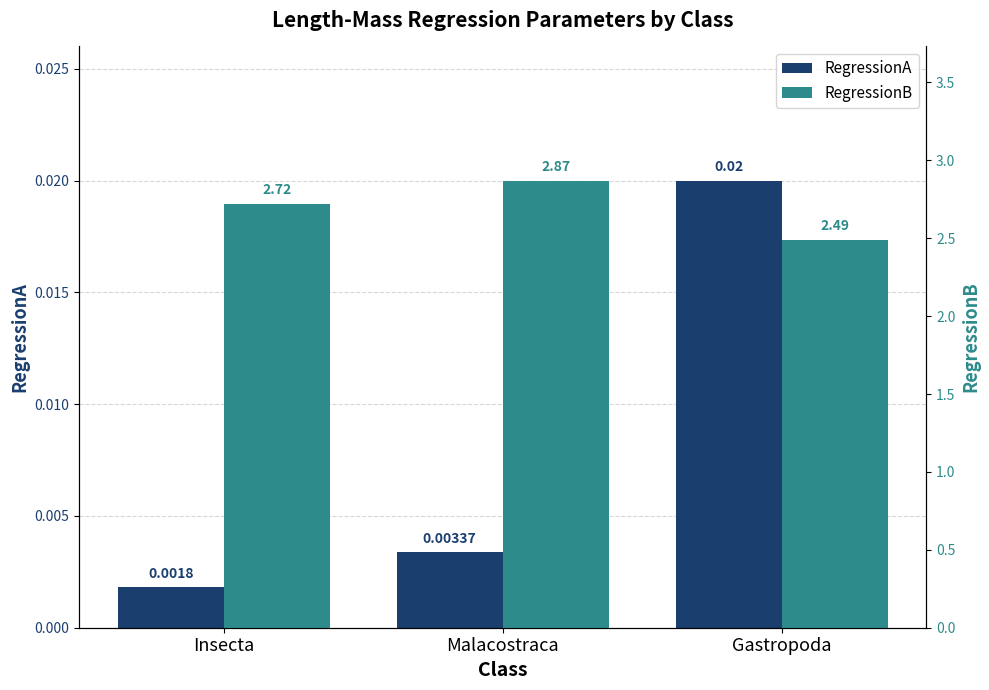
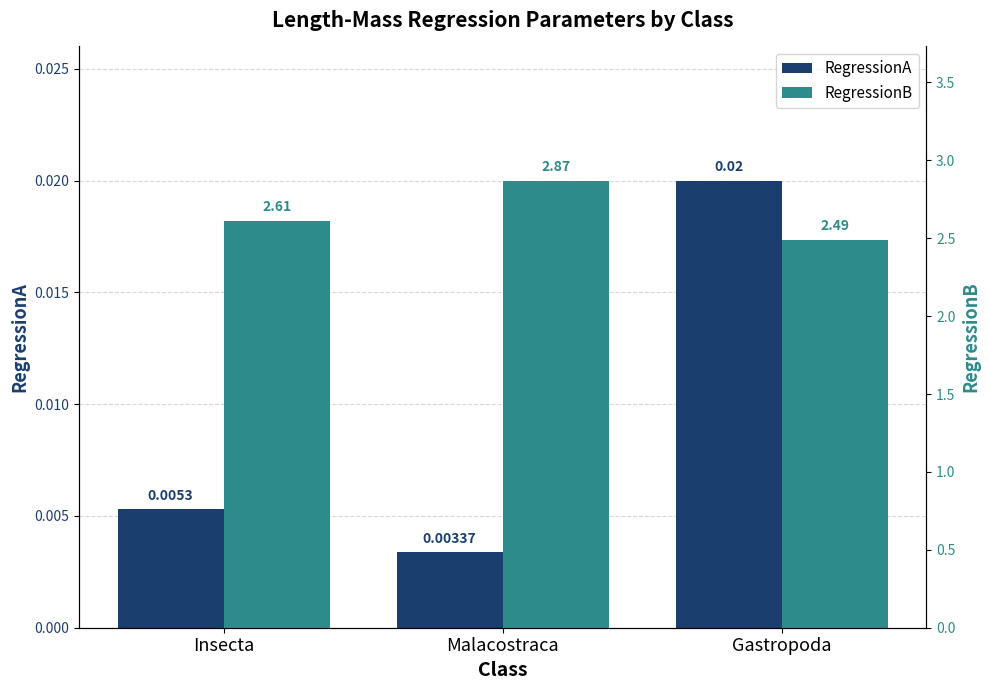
RegressionA, Insecta: 0.0018 -> 0.0053
RegressionB, Insecta: 2.72 -> 2.61
